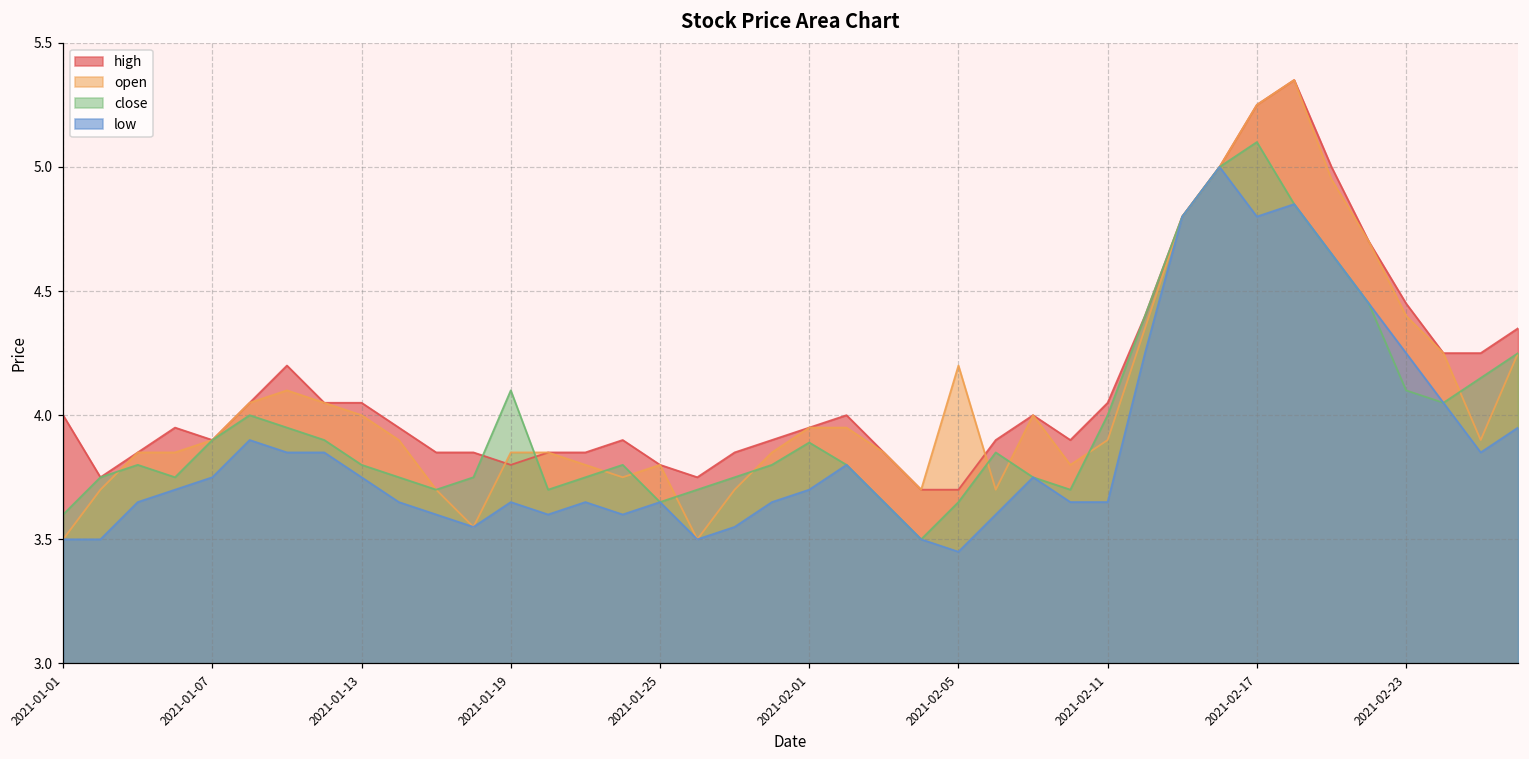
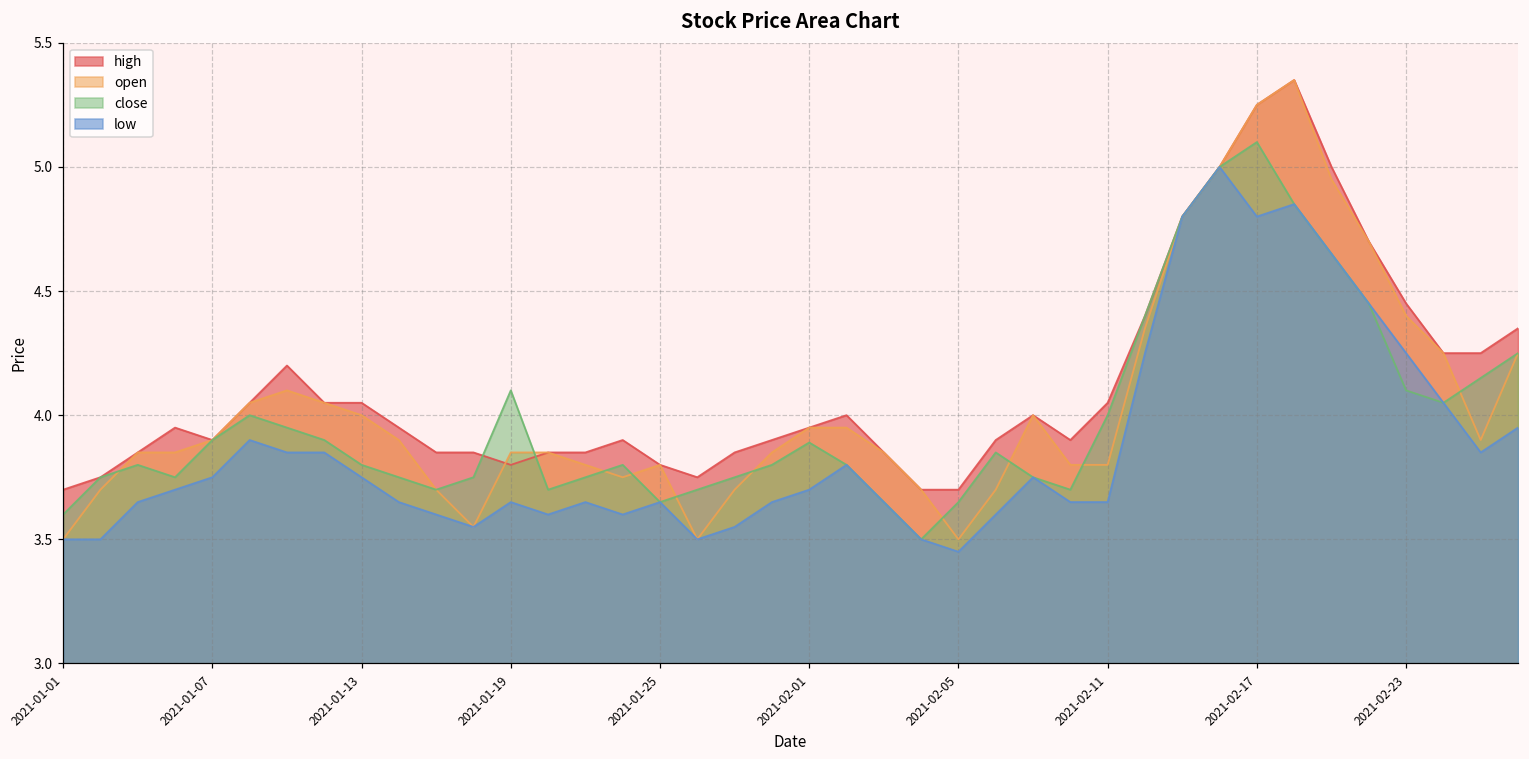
high, 2021-01-01: 4.0 -> 3.7
open, 2021-02-05: 4.2 -> 3.5
open, 2021-02-11: 3.9 -> 3.8
